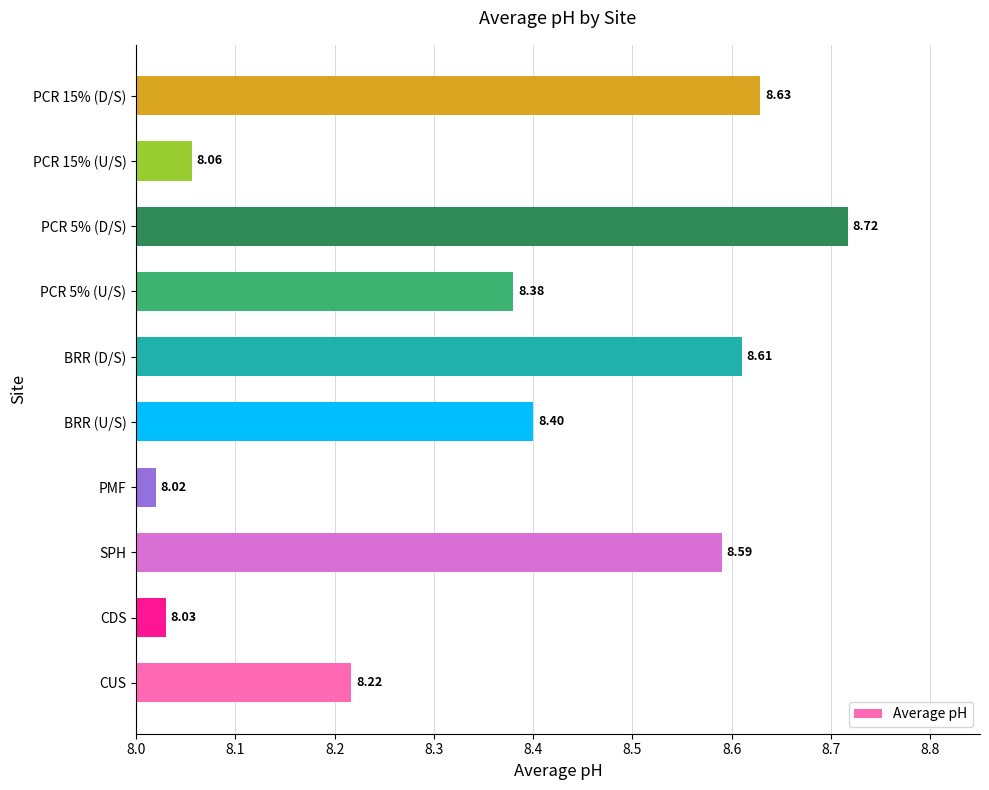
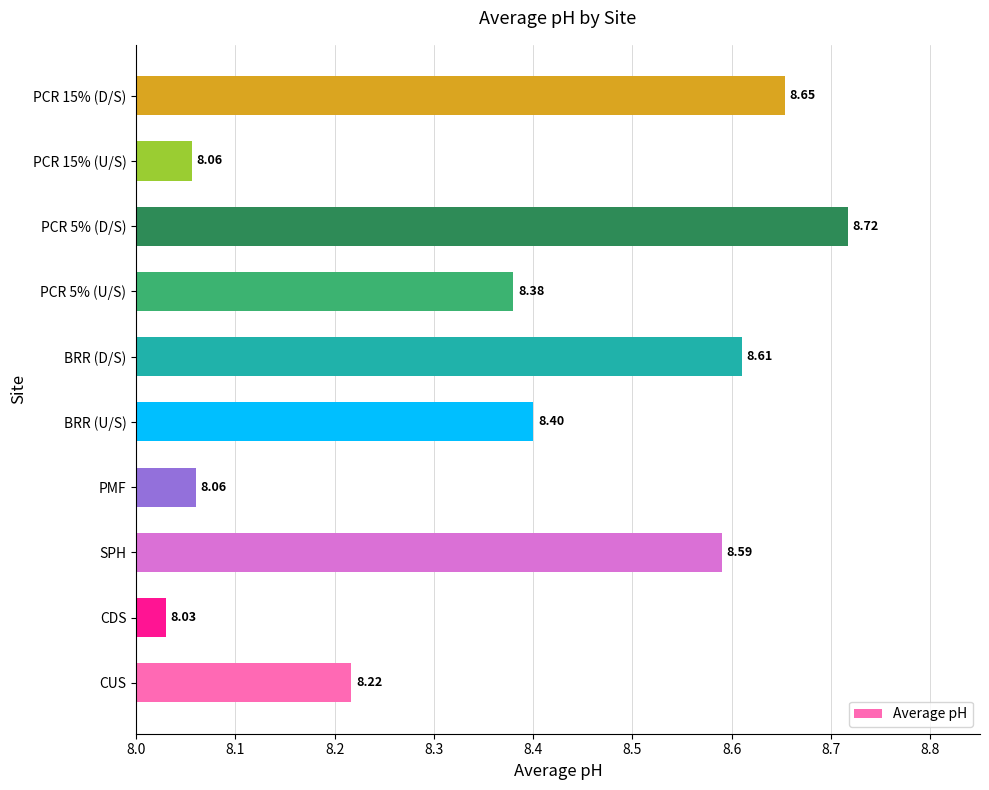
PCR 15% (D/S): 8.63 -> 8.65
PMF: 8.02 -> 8.06
